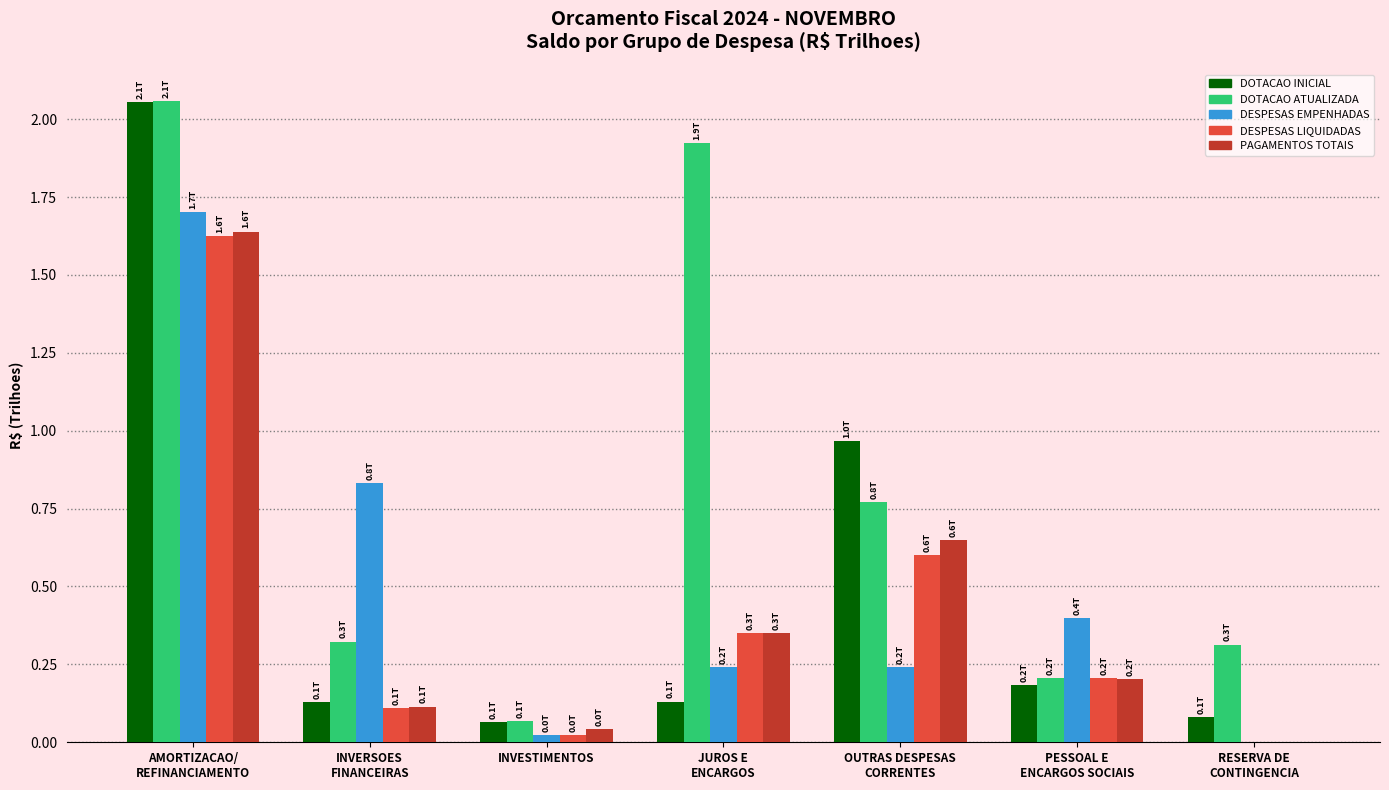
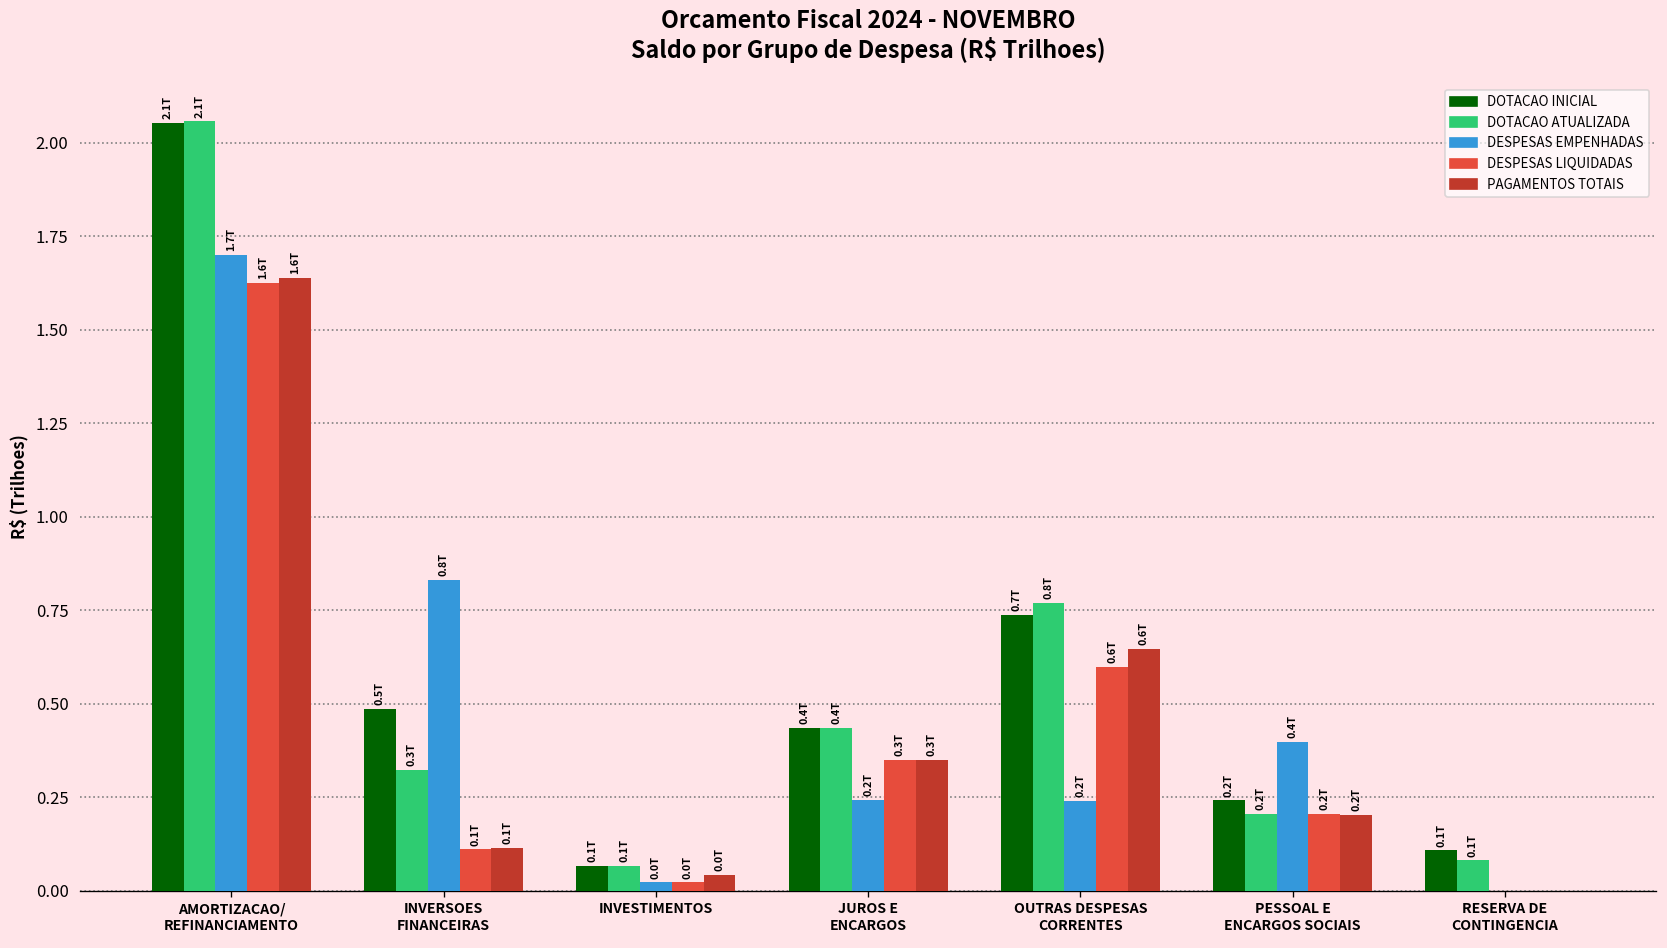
DOTACAO INICIAL, INVERSOES FINANCEIRAS: 0.1T -> 0.5T
DOTACAO INICIAL, JUROS E ENCARGOS: 0.1T -> 0.4T
DOTACAO ATUALIZADA, JUROS E ENCARGOS: 1.9T -> 0.4T
DOTACAO INICIAL, OUTRAS DESPESAS CORRENTES: 1.0T -> 0.7T
DOTACAO INICIAL, PESSOAL E ENCARGOS SOCIAIS: 0.18 -> 0.24
DOTACAO INICIAL, RESERVA DE CONTINGENCIA: 0.08 -> 0.11
DOTACAO ATUALIZADA, RESERVA DE CONTINGENCIA: 0.3T -> 0.1T
